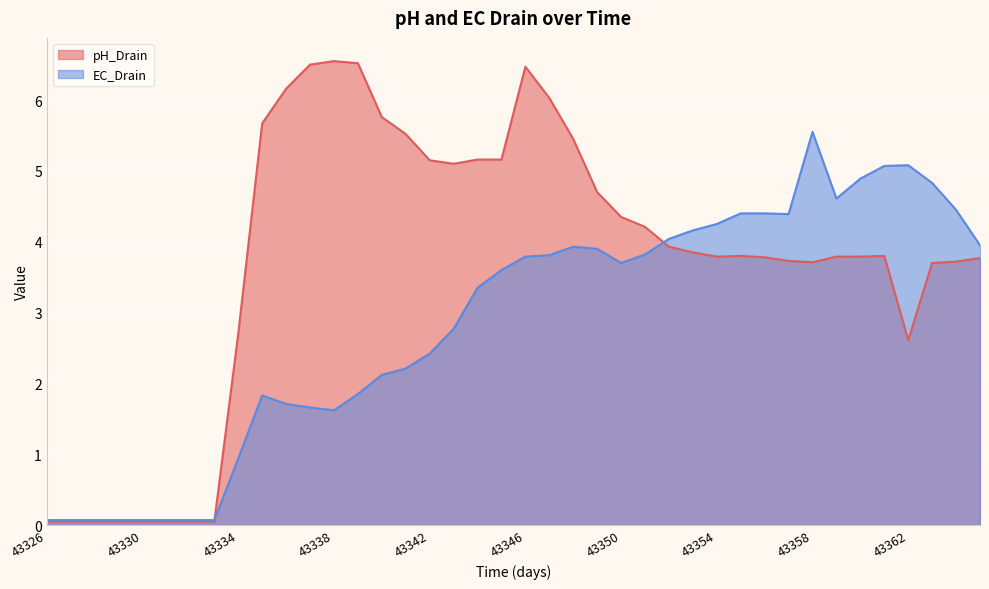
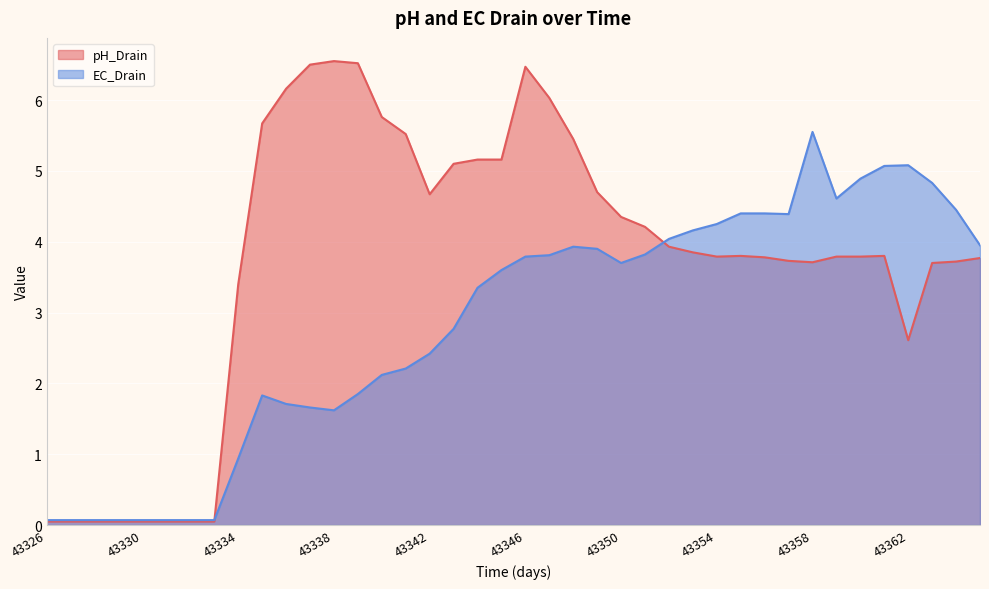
pH_Drain, 43334: 2.7 -> 3.4
pH_Drain, 43342: 5.2 -> 4.7
